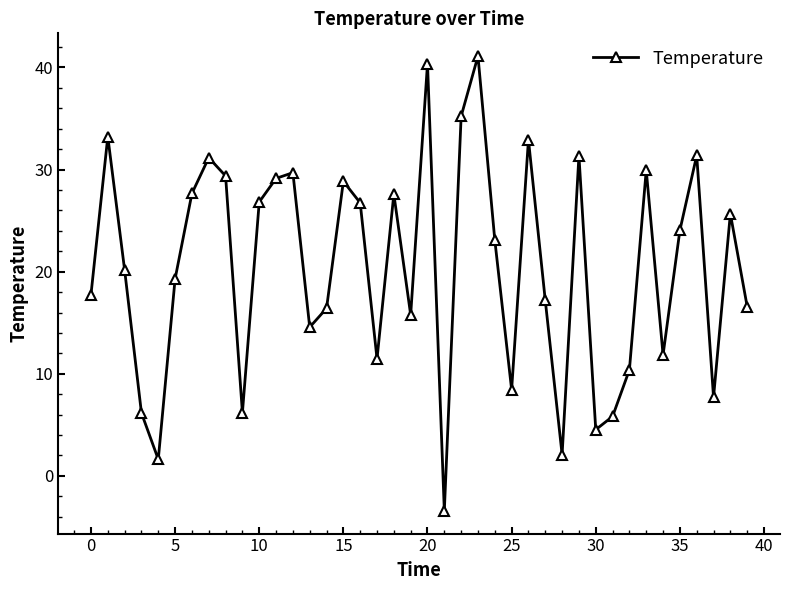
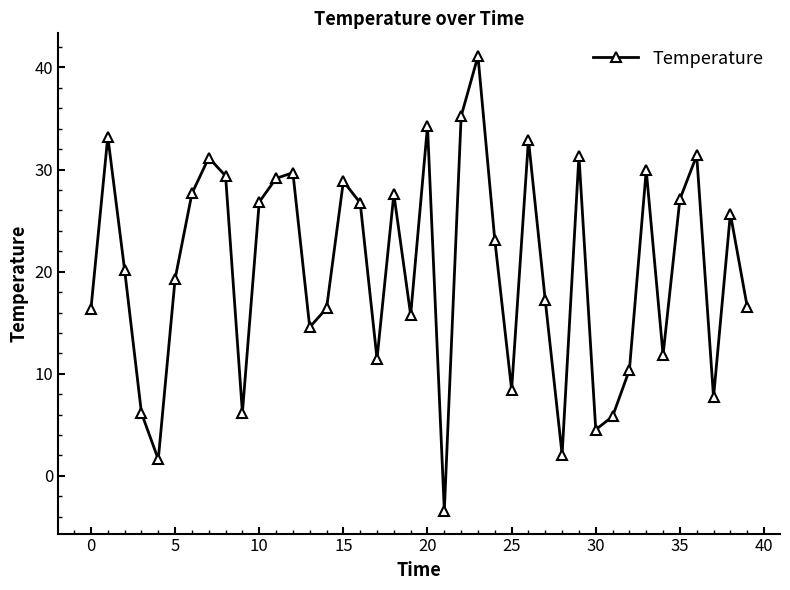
0: 17.8 -> 16.4
20: 40.4 -> 34.3
35: 24.1 -> 27.1
